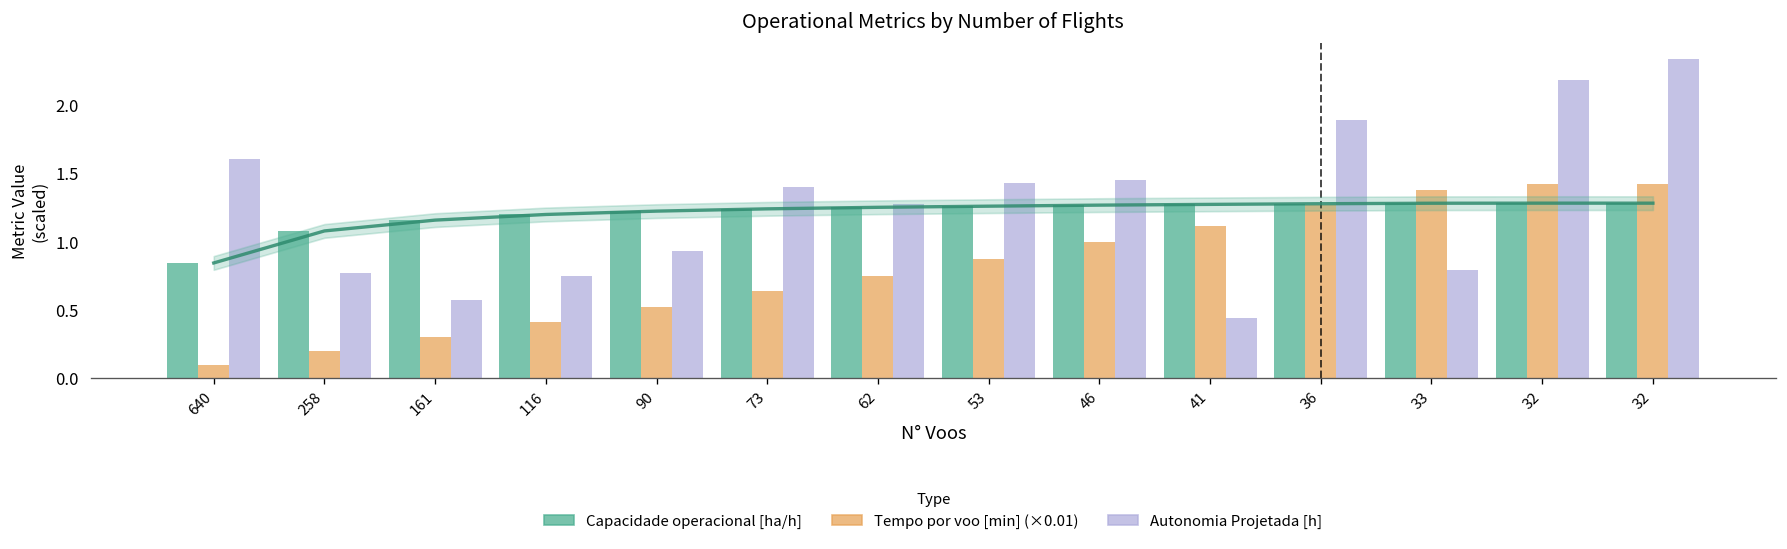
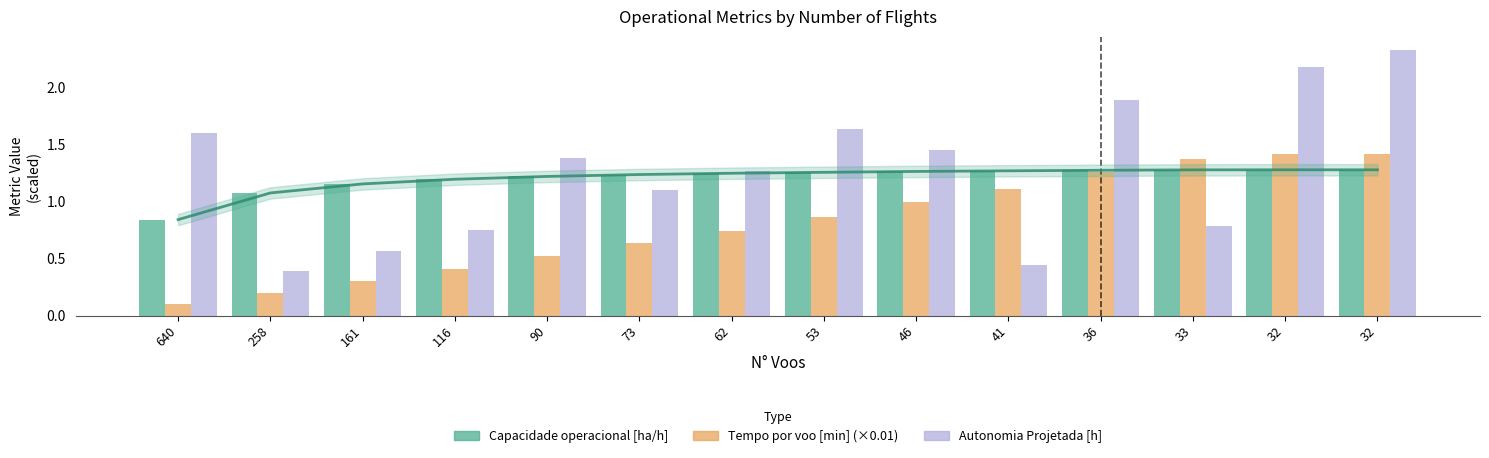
Autonomia Projetada [h], 258: 0.77 -> 0.39
Autonomia Projetada [h], 90: 0.93 -> 1.38
Autonomia Projetada [h], 73: 1.4 -> 1.1
Autonomia Projetada [h], 53: 1.43 -> 1.64
